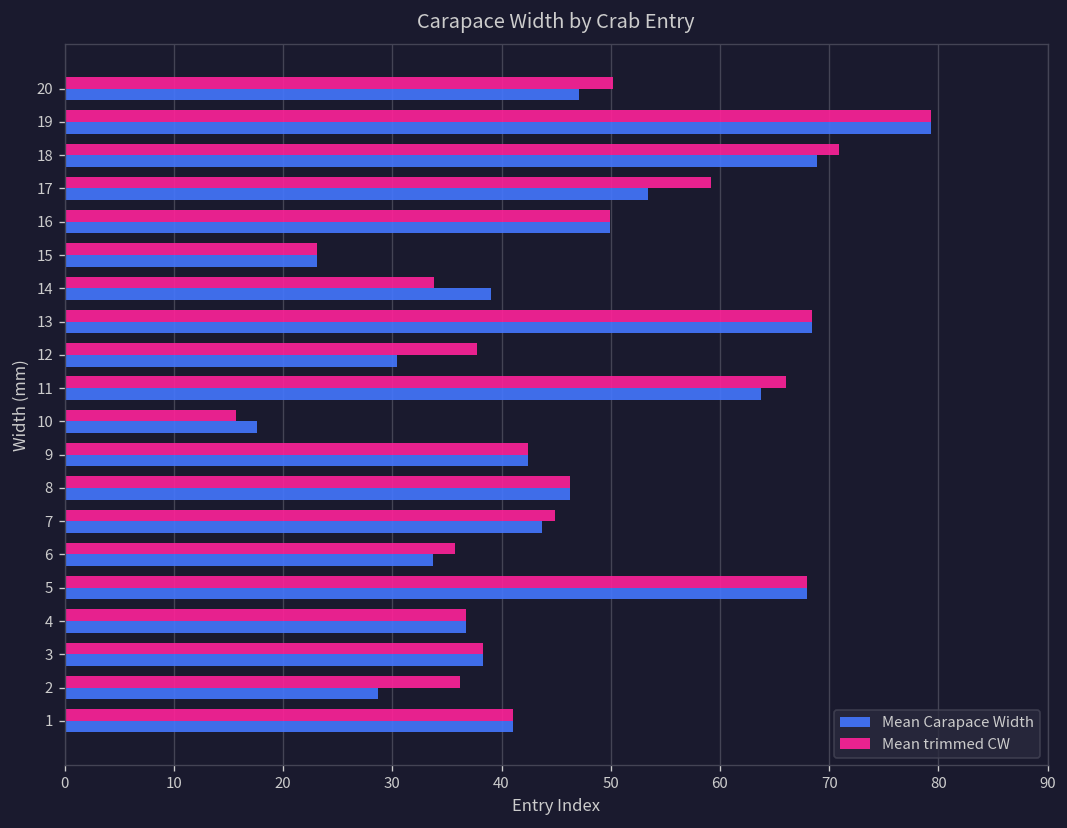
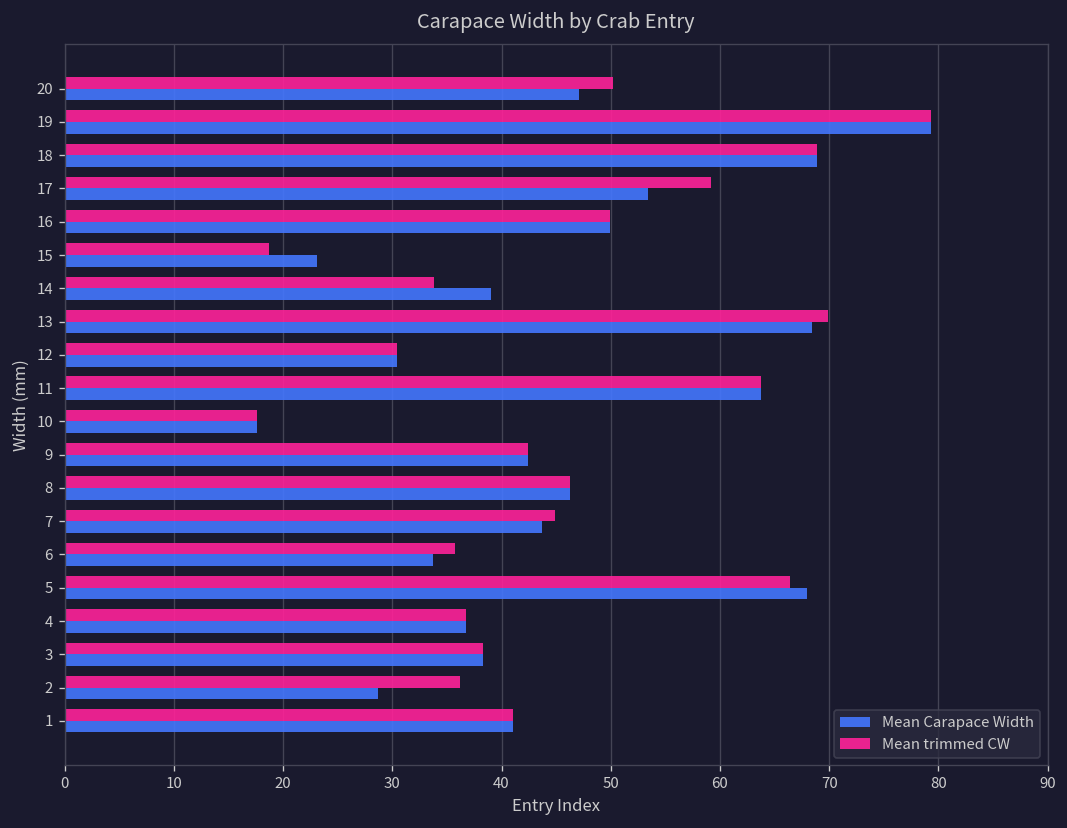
Mean trimmed CW, 18: 71 -> 69
Mean trimmed CW, 15: 23 -> 19
Mean trimmed CW, 13: 68 -> 70
Mean trimmed CW, 12: 38 -> 30
Mean trimmed CW, 11: 66 -> 64
Mean trimmed CW, 10: 16 -> 18
Mean trimmed CW, 5: 68 -> 66
